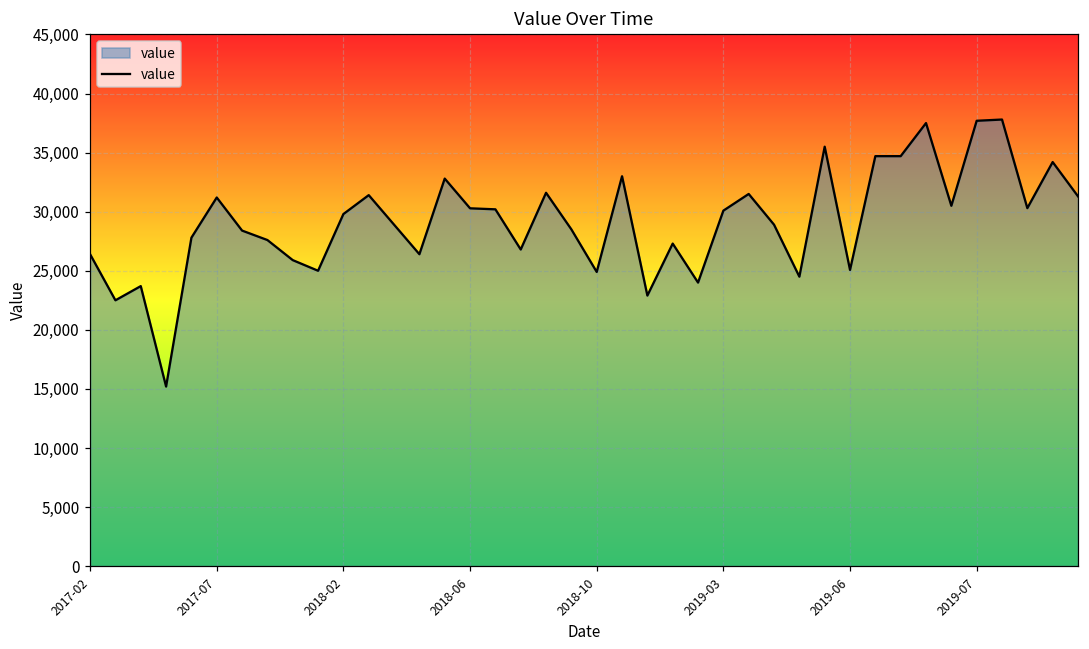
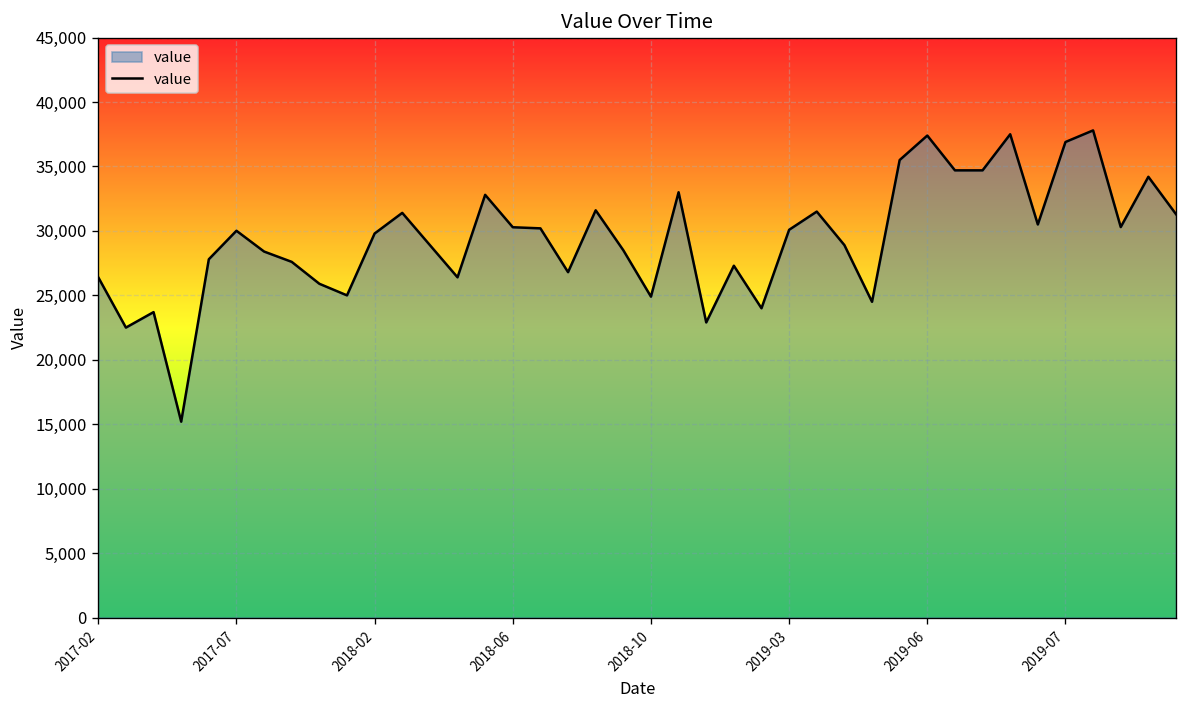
2017-07: 31,200 -> 30,000
2019-06: 25,100 -> 37,400
2019-07: 37,700 -> 36,900
